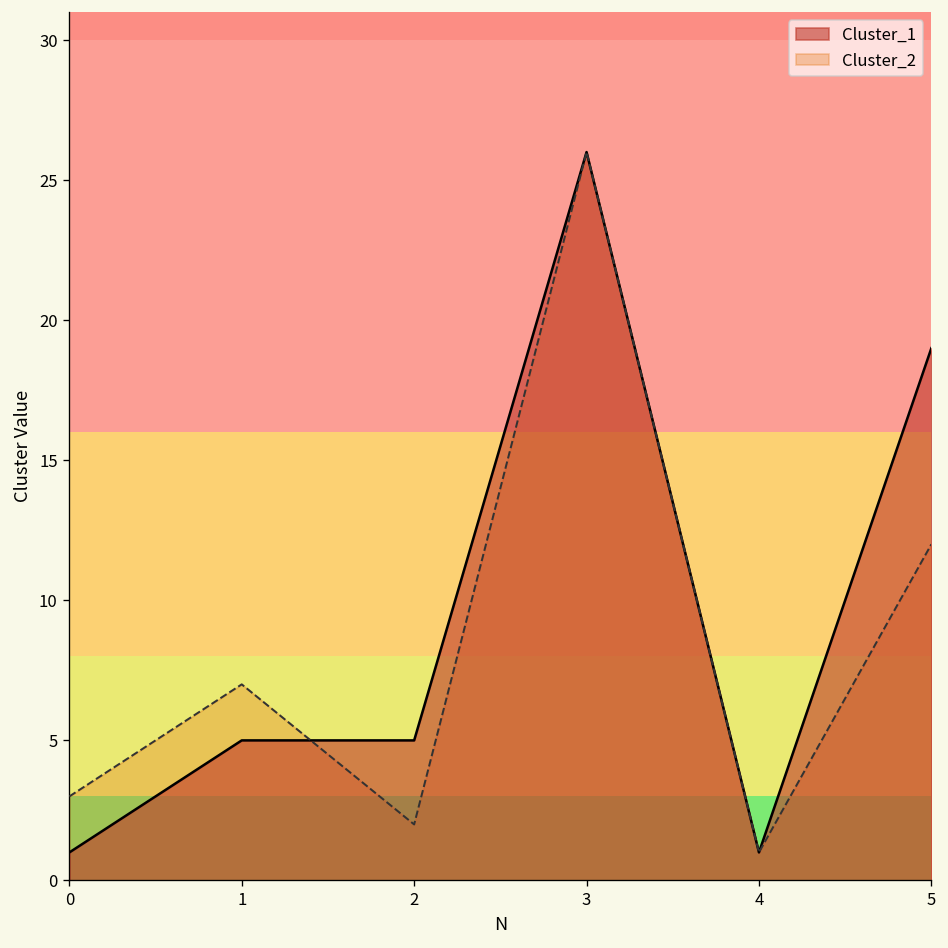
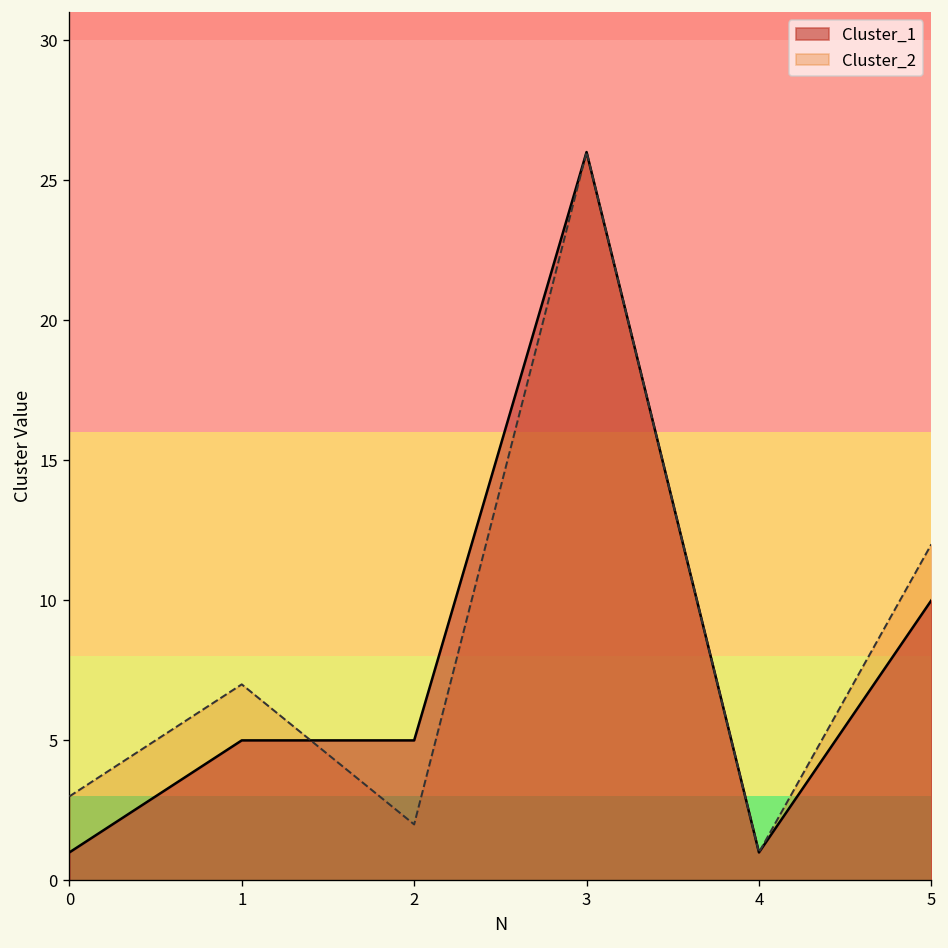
Cluster_1, 5: 19 -> 10
